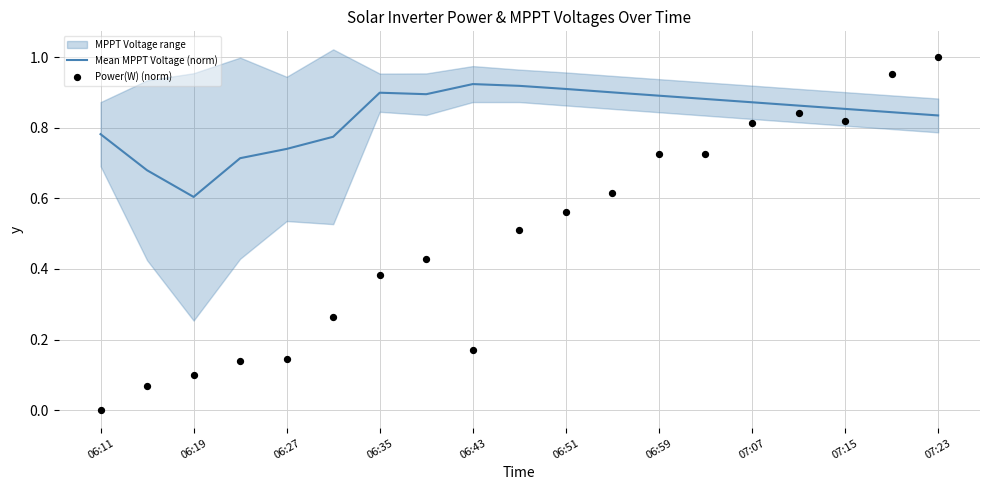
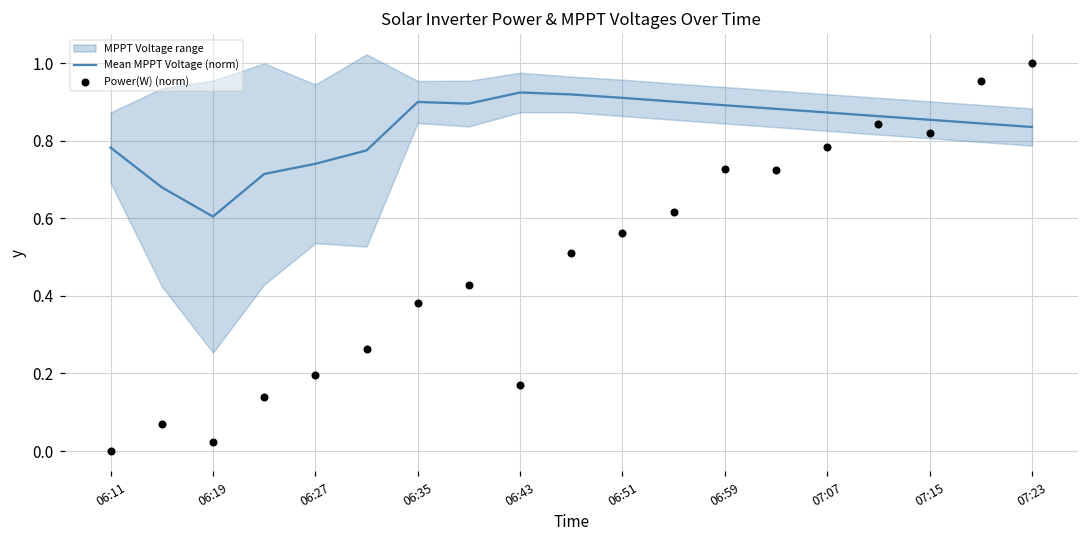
Power(W) (norm), 06:19: 0.10 -> 0.02
Power(W) (norm), 06:27: 0.14 -> 0.20
Power(W) (norm), 07:07: 0.81 -> 0.78
